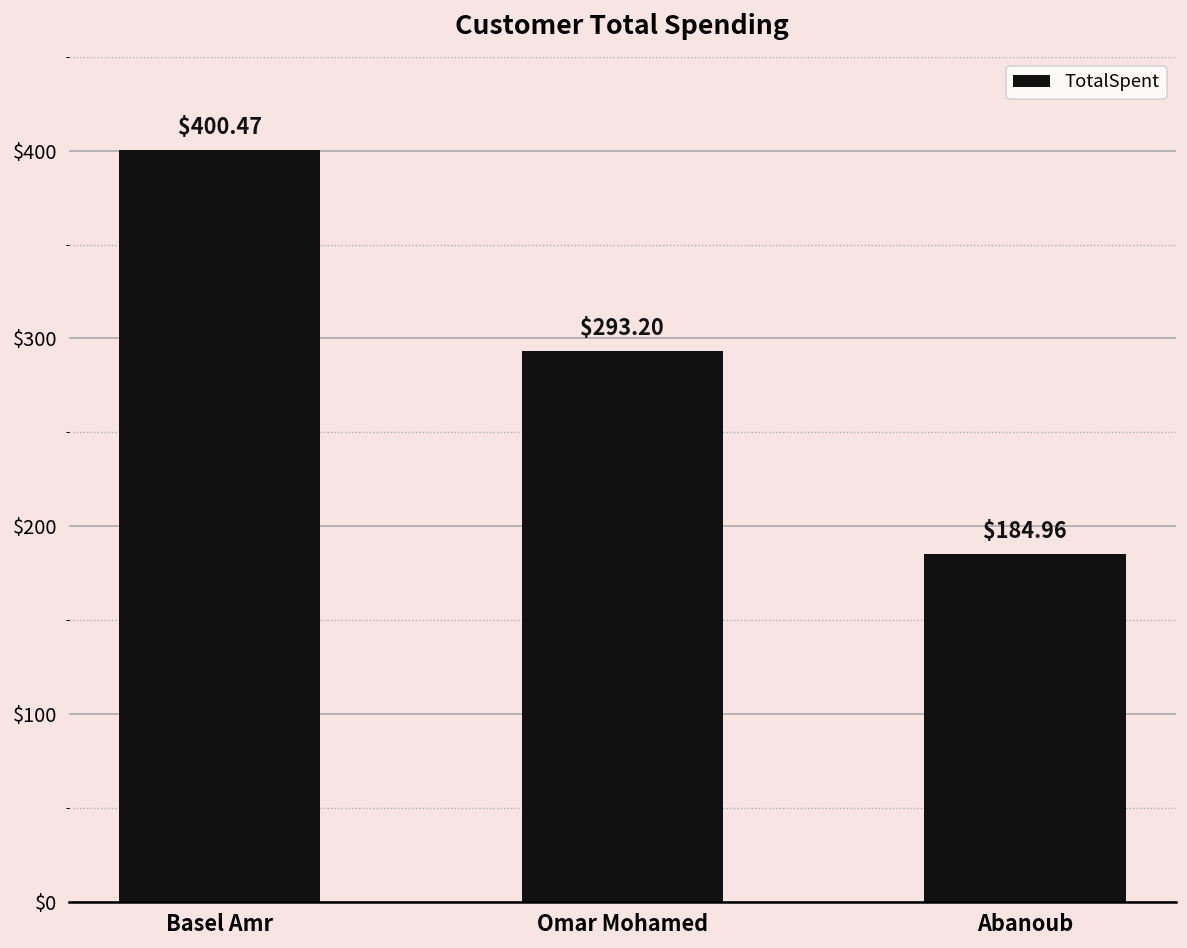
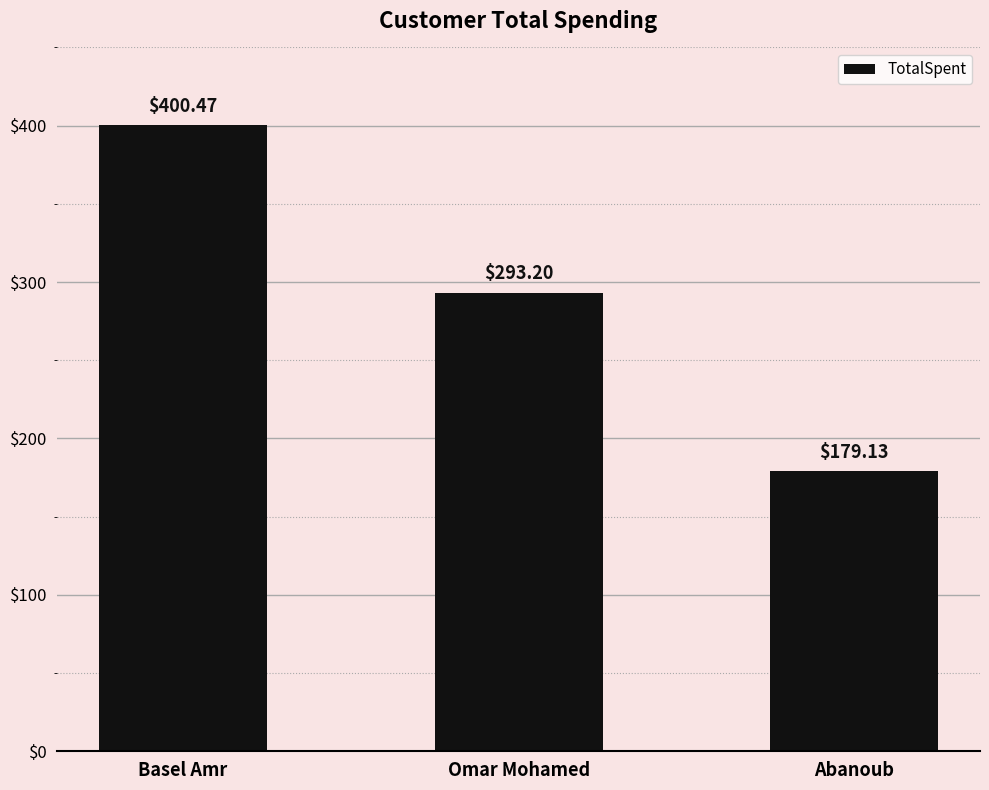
Abanoub: $184.96 -> $179.13
